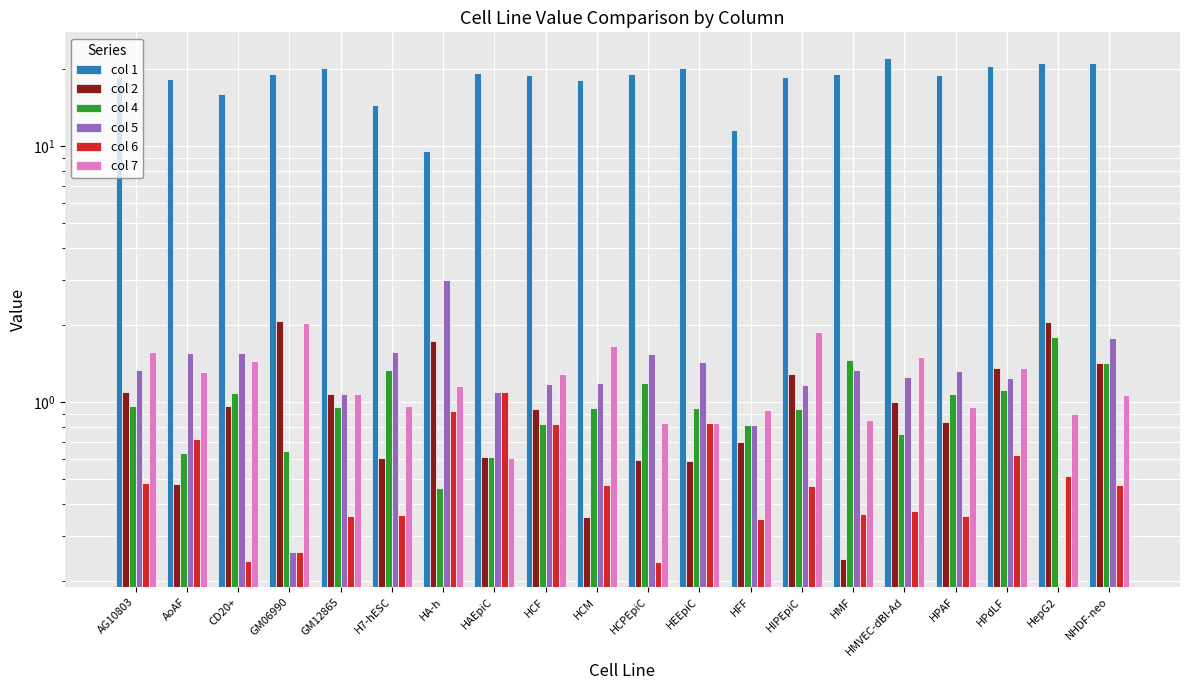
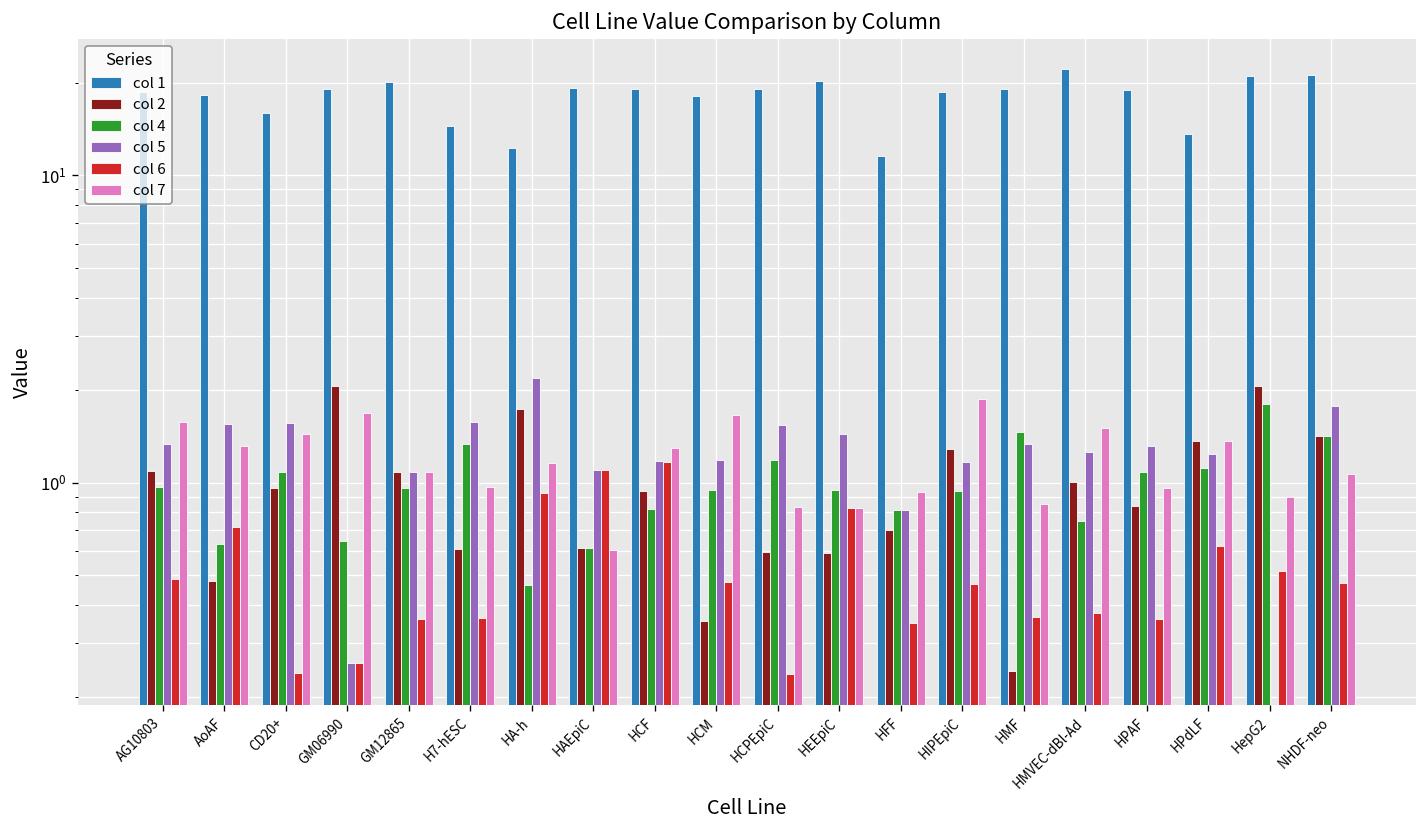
col 7, GM06990: 2.0 -> 1.7
col 1, HA-h: 9.6 -> 12
col 5, HA-h: 3.0 -> 2.2
col 6, HCF: 0.82 -> 1.2
col 1, HPdLF: 21 -> 14
